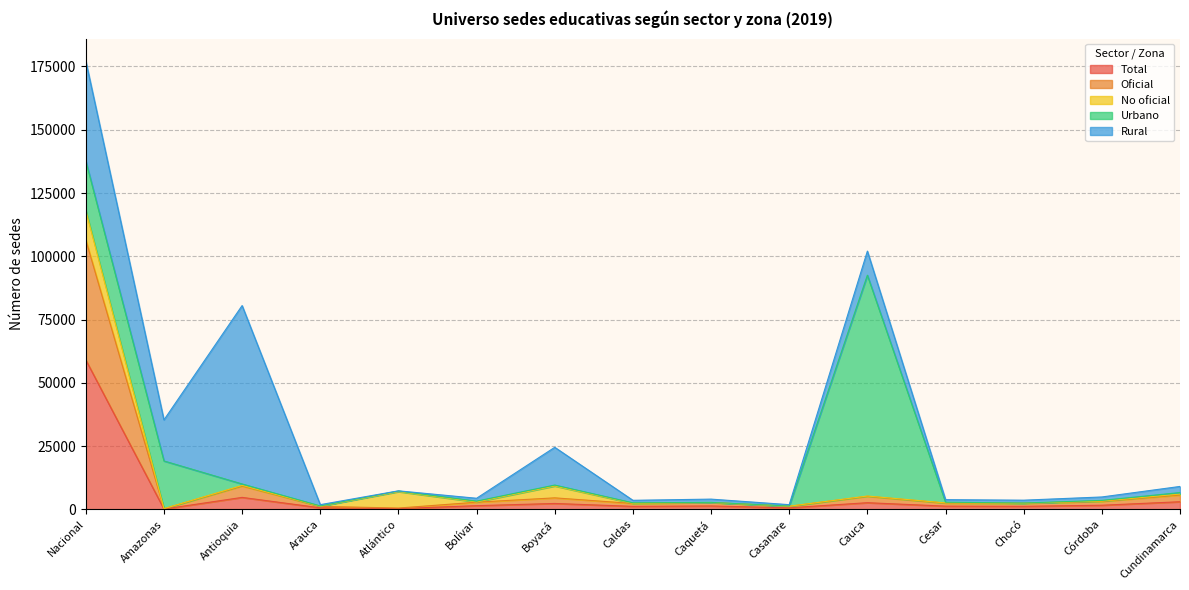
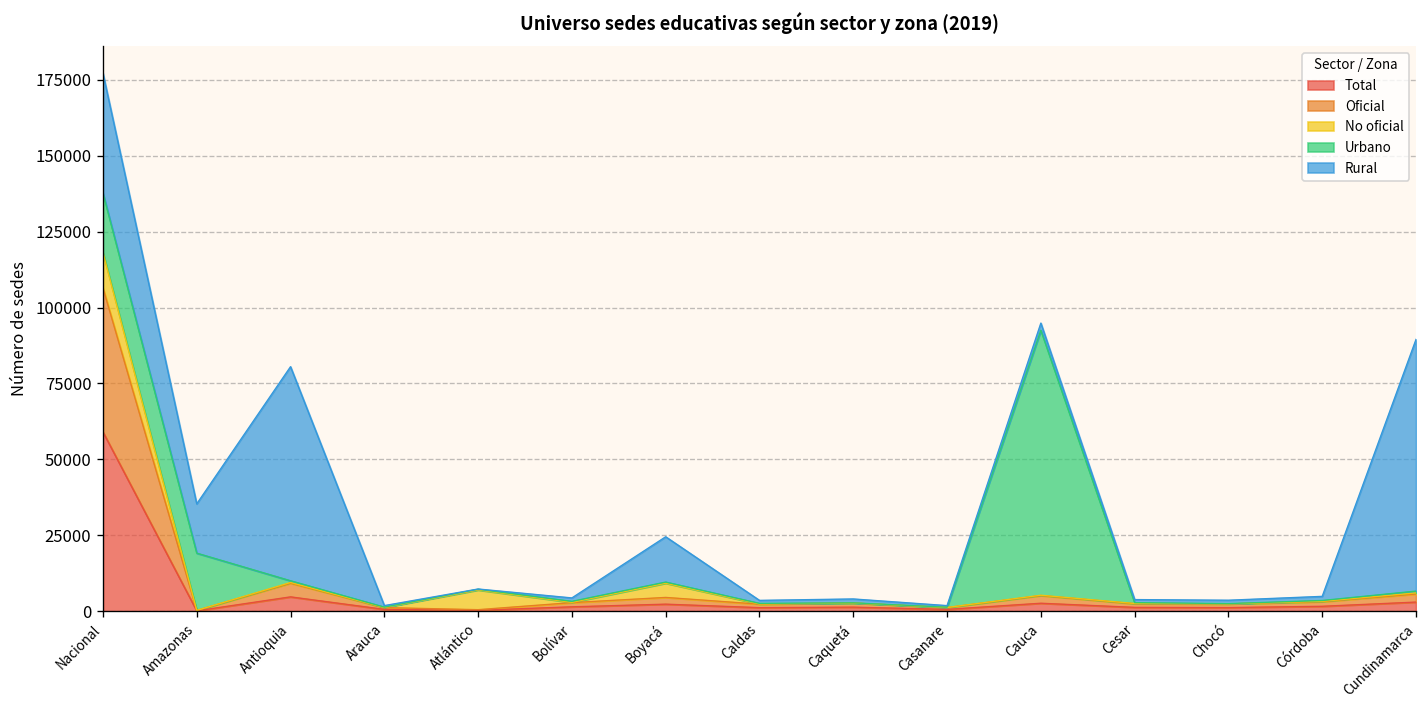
Rural, Cauca: 10000 -> 2000
Rural, Cundinamarca: 2000 -> 83000
